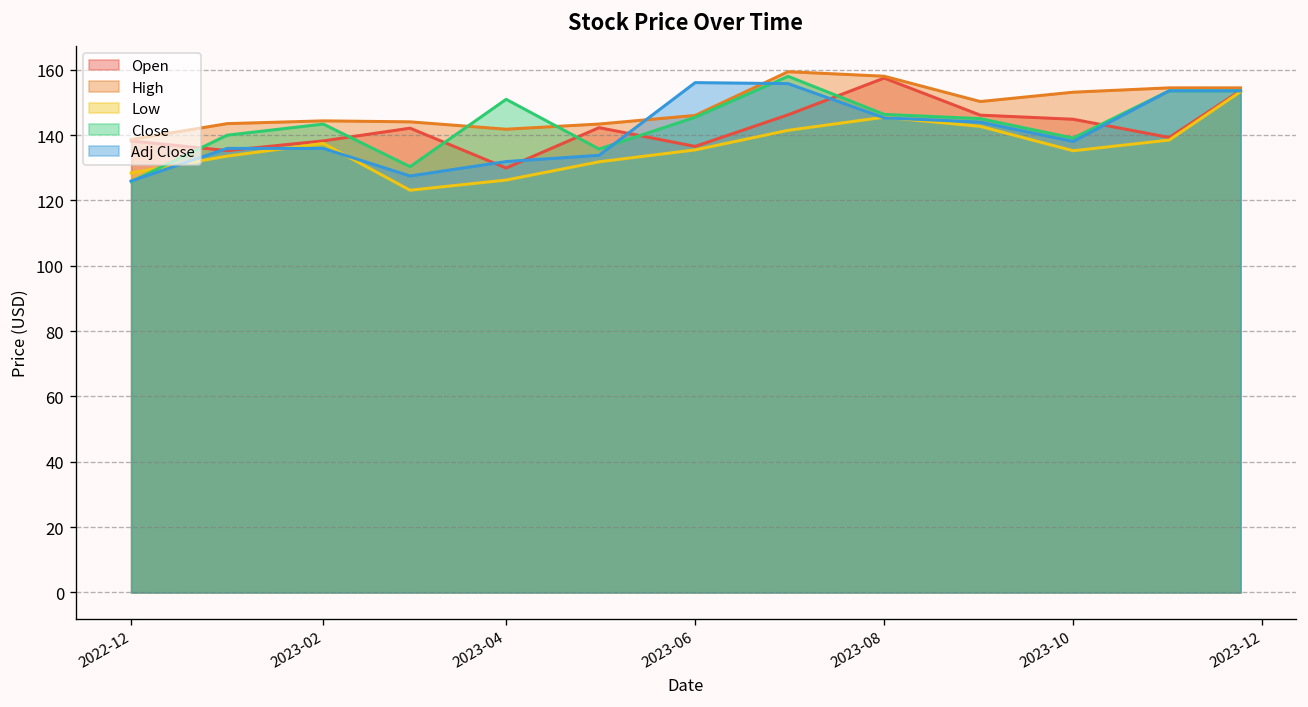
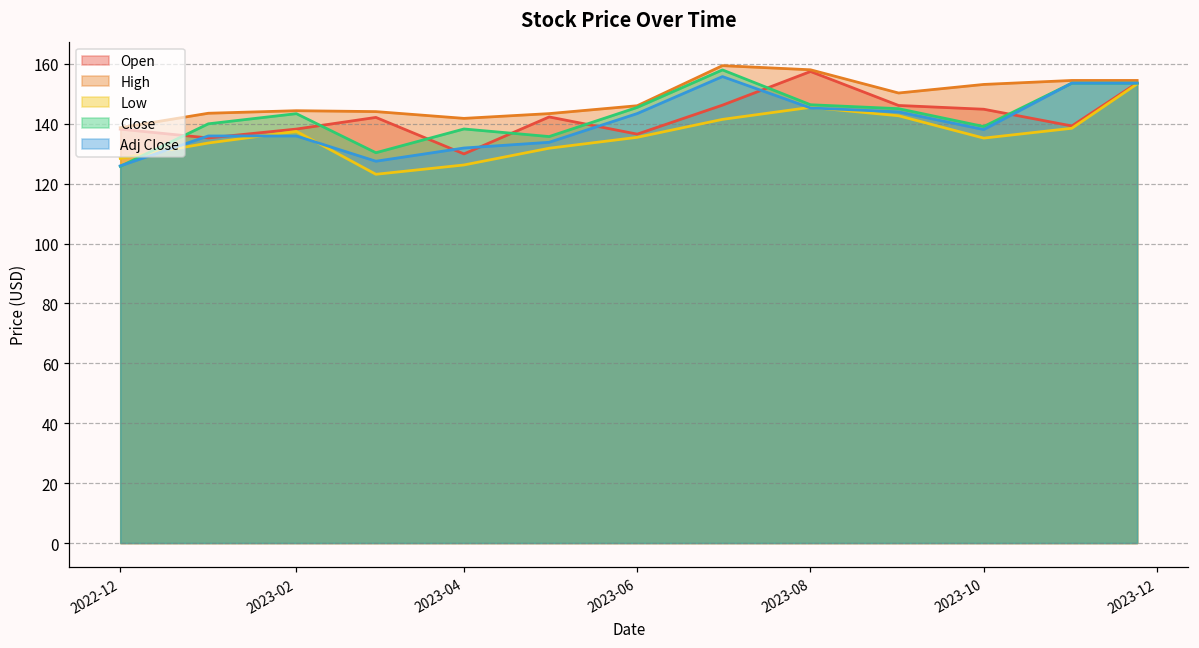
Close, 2023-04: 151 -> 138
Adj Close, 2023-06: 156 -> 143
